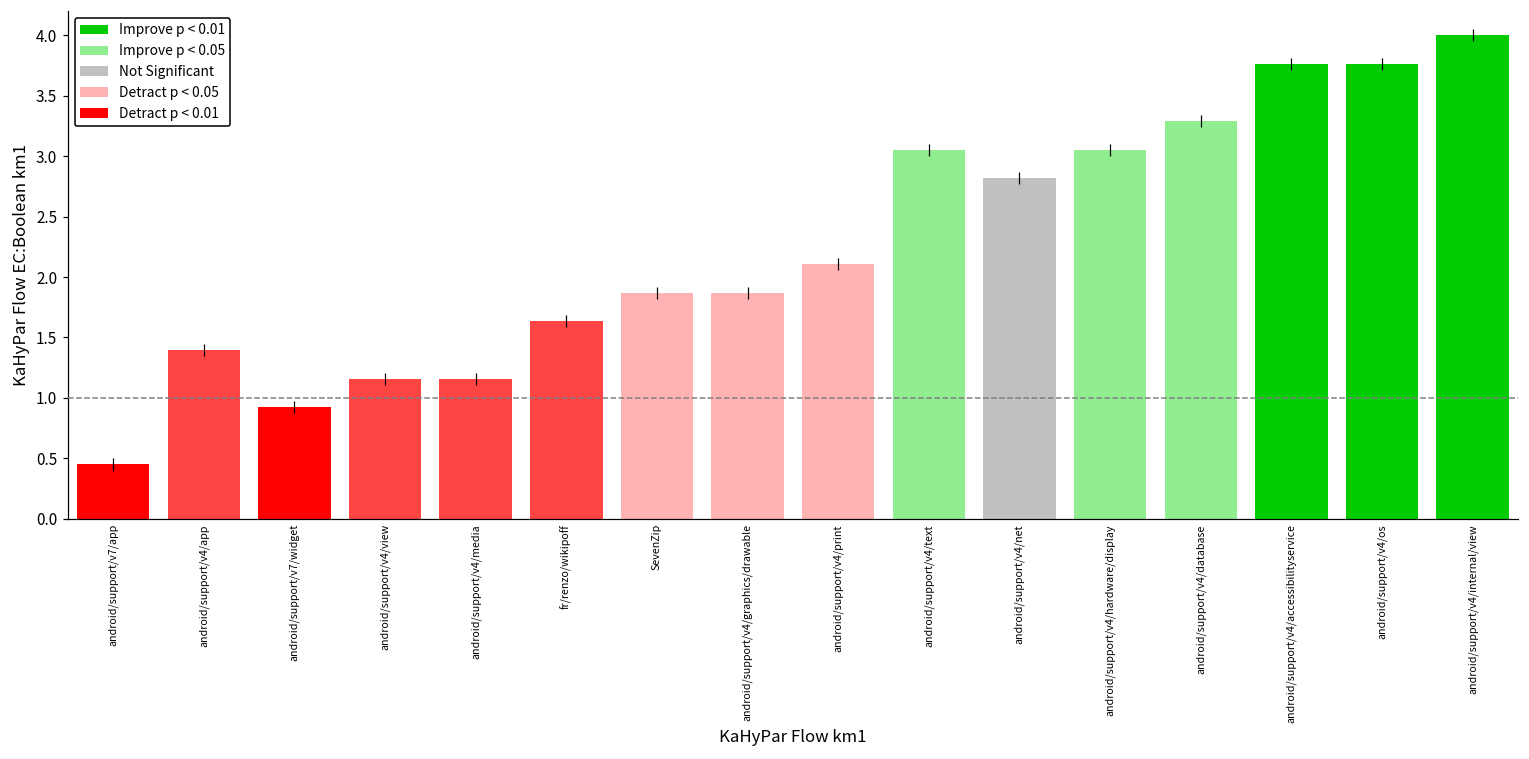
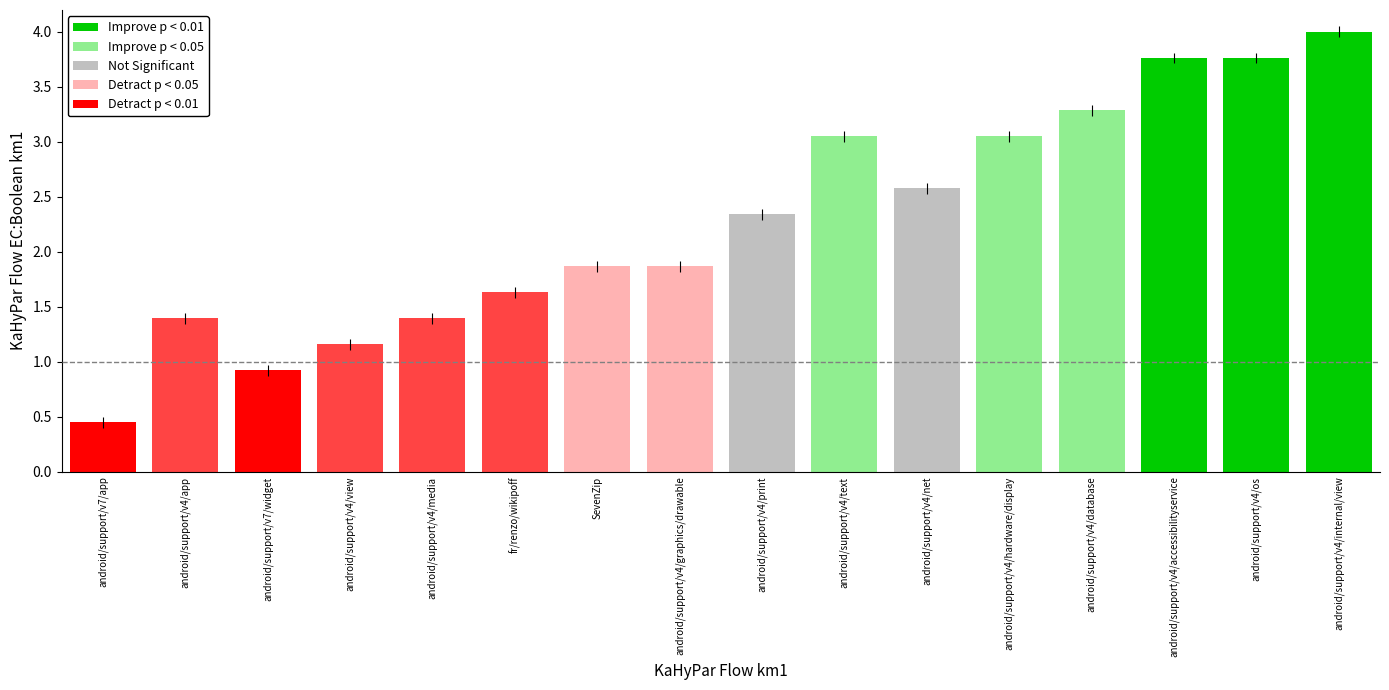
android/support/v4/media: 1.16 -> 1.40
android/support/v4/print: 2.11 -> 2.34
android/support/v4/net: 2.82 -> 2.58
